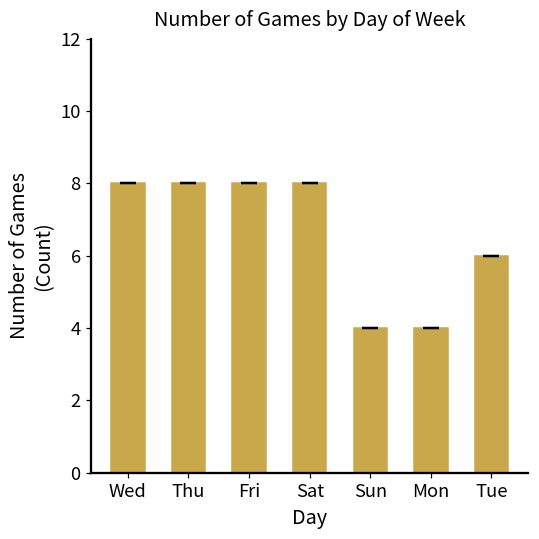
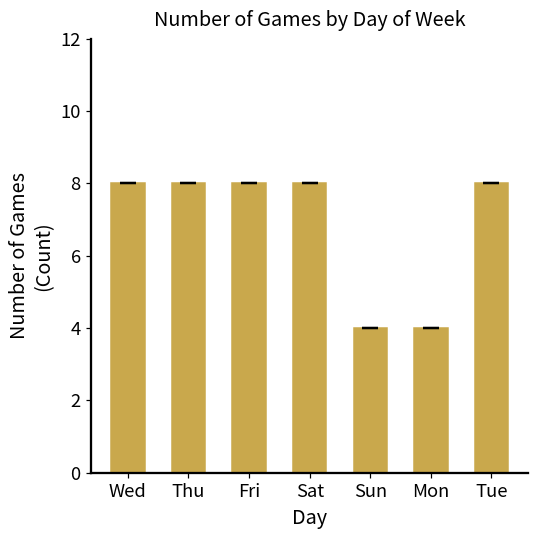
Tue: 6 -> 8
